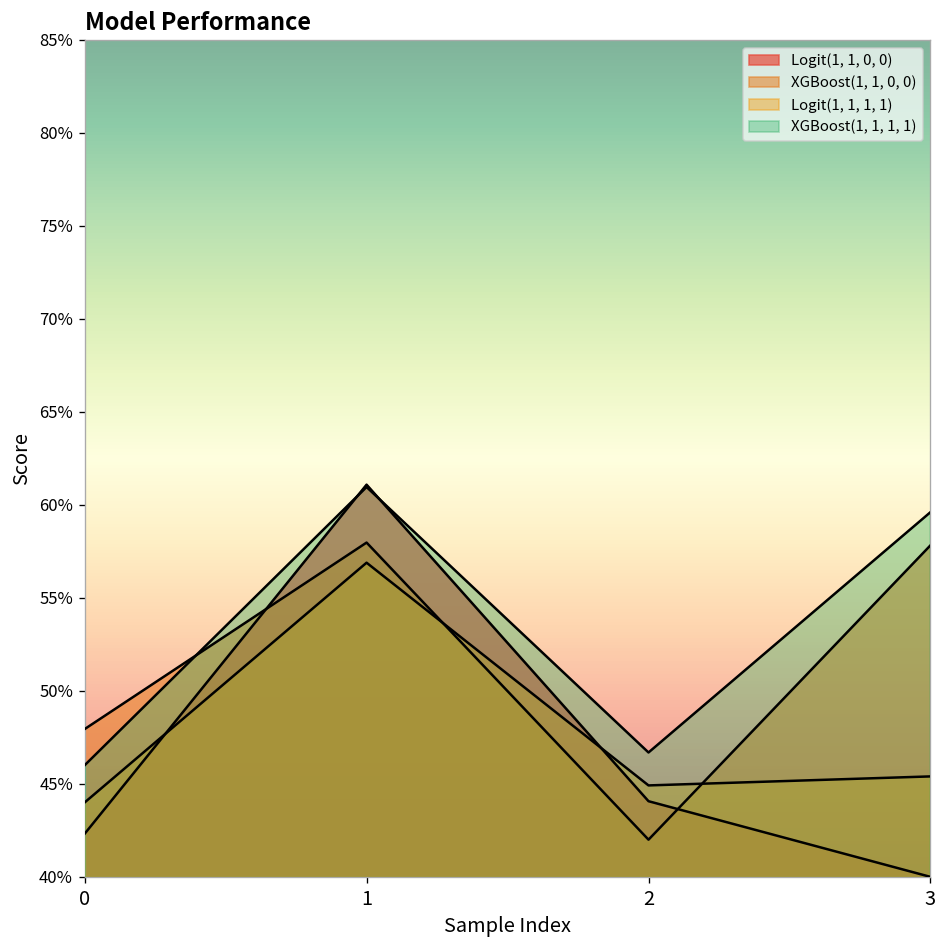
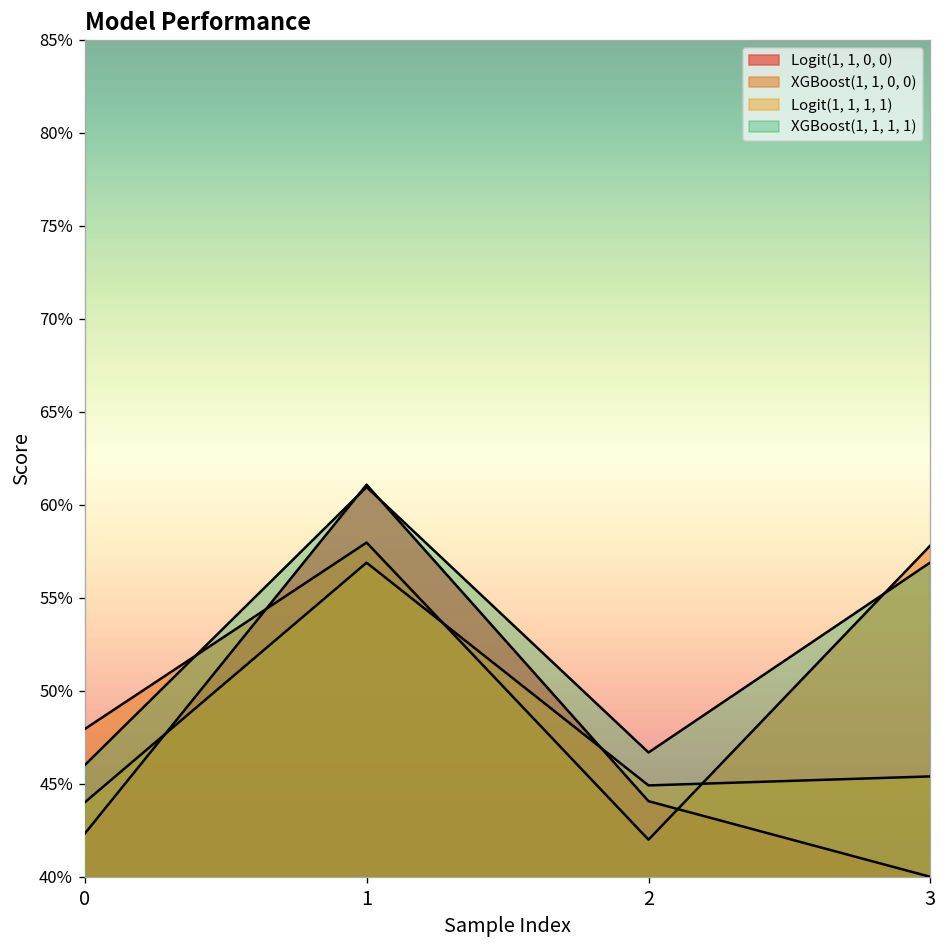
XGBoost(1, 1, 1, 1), 3: 59.6% -> 56.9%
